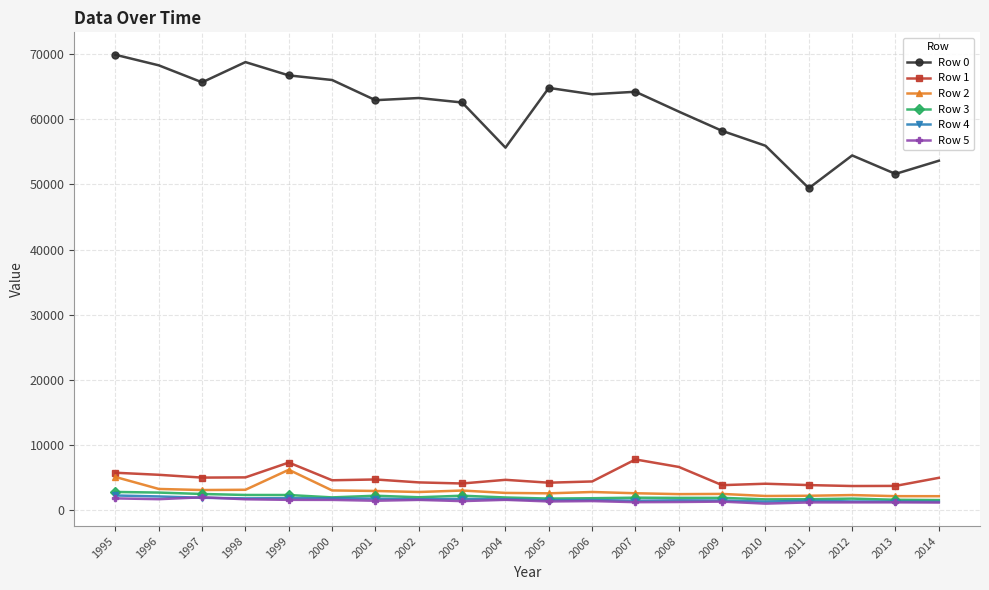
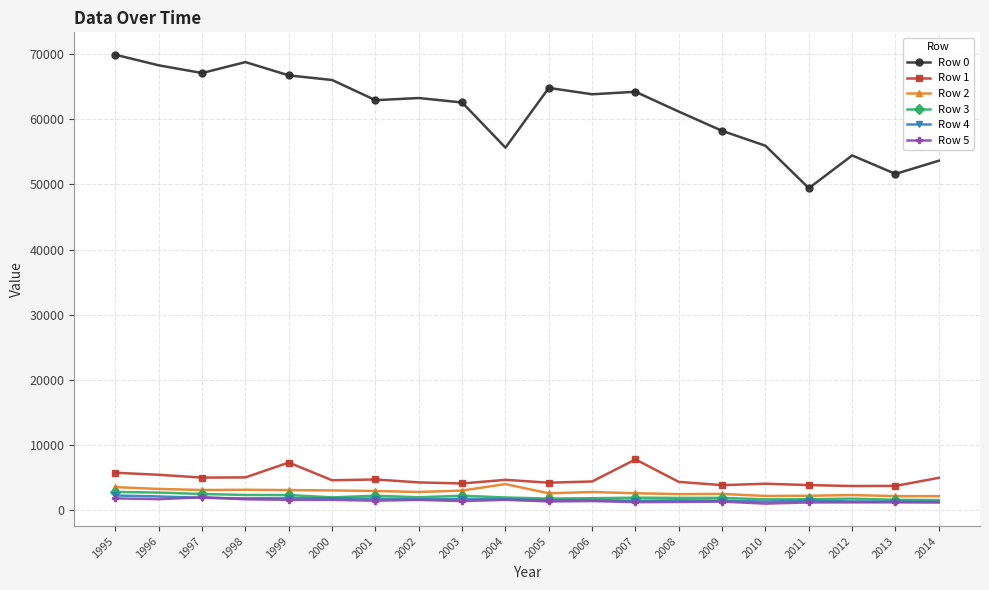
Row 2, 1995: 5000 -> 4000
Row 0, 1997: 66000 -> 67000
Row 2, 1999: 6000 -> 3000
Row 2, 2004: 3000 -> 4000
Row 1, 2008: 7000 -> 4000
